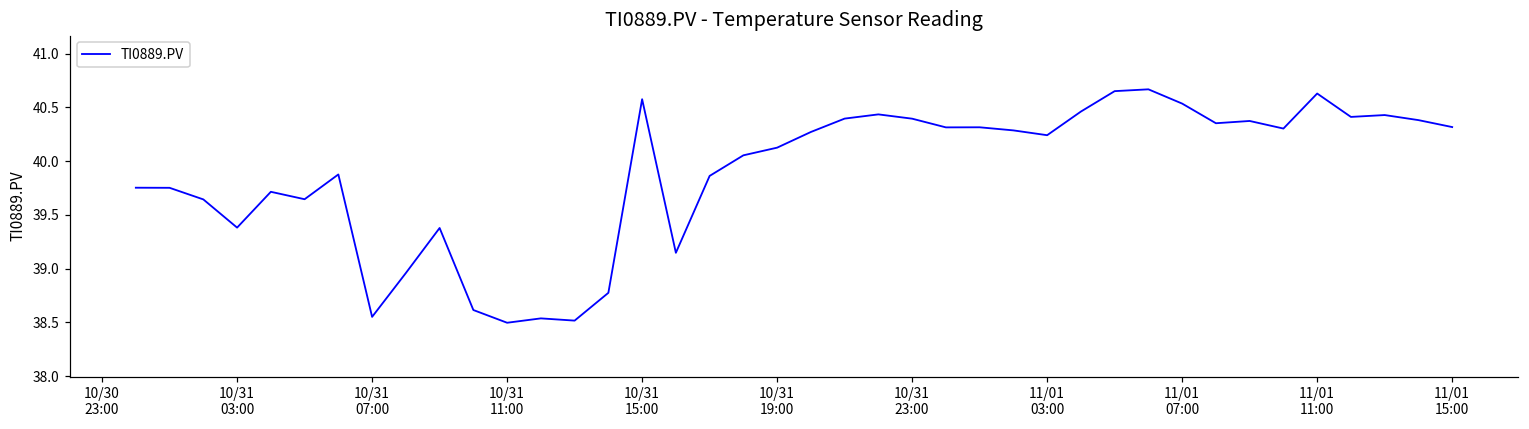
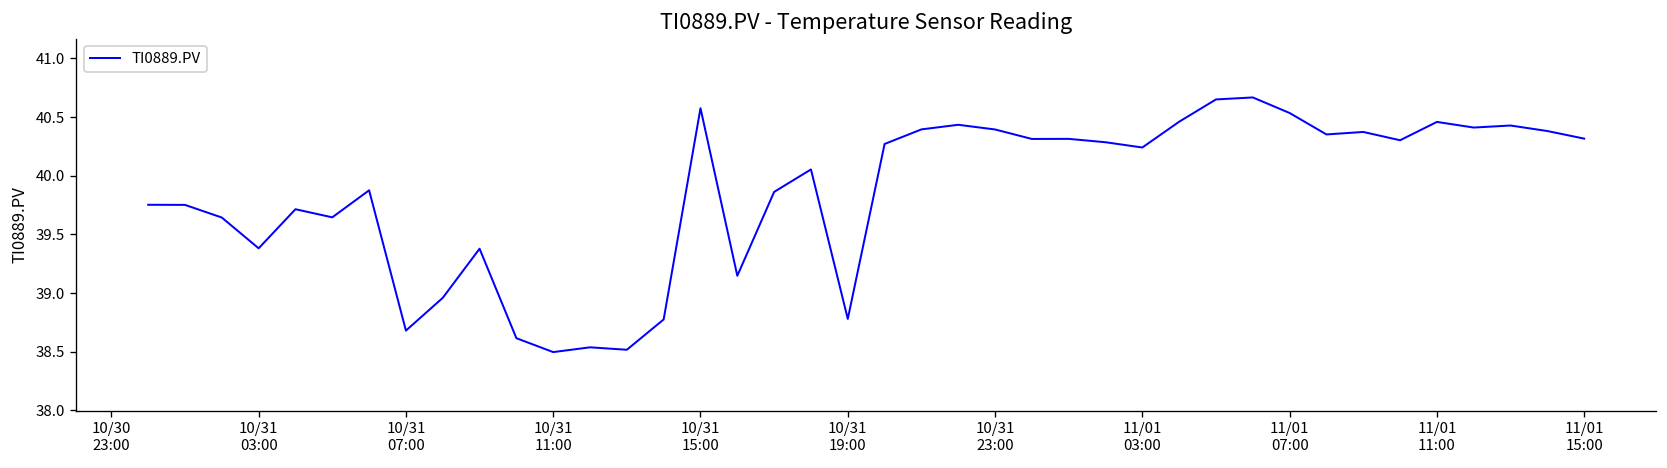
10/31 07:00: 38.6 -> 38.7
10/31 19:00: 40.1 -> 38.8
11/01 11:00: 40.6 -> 40.5
